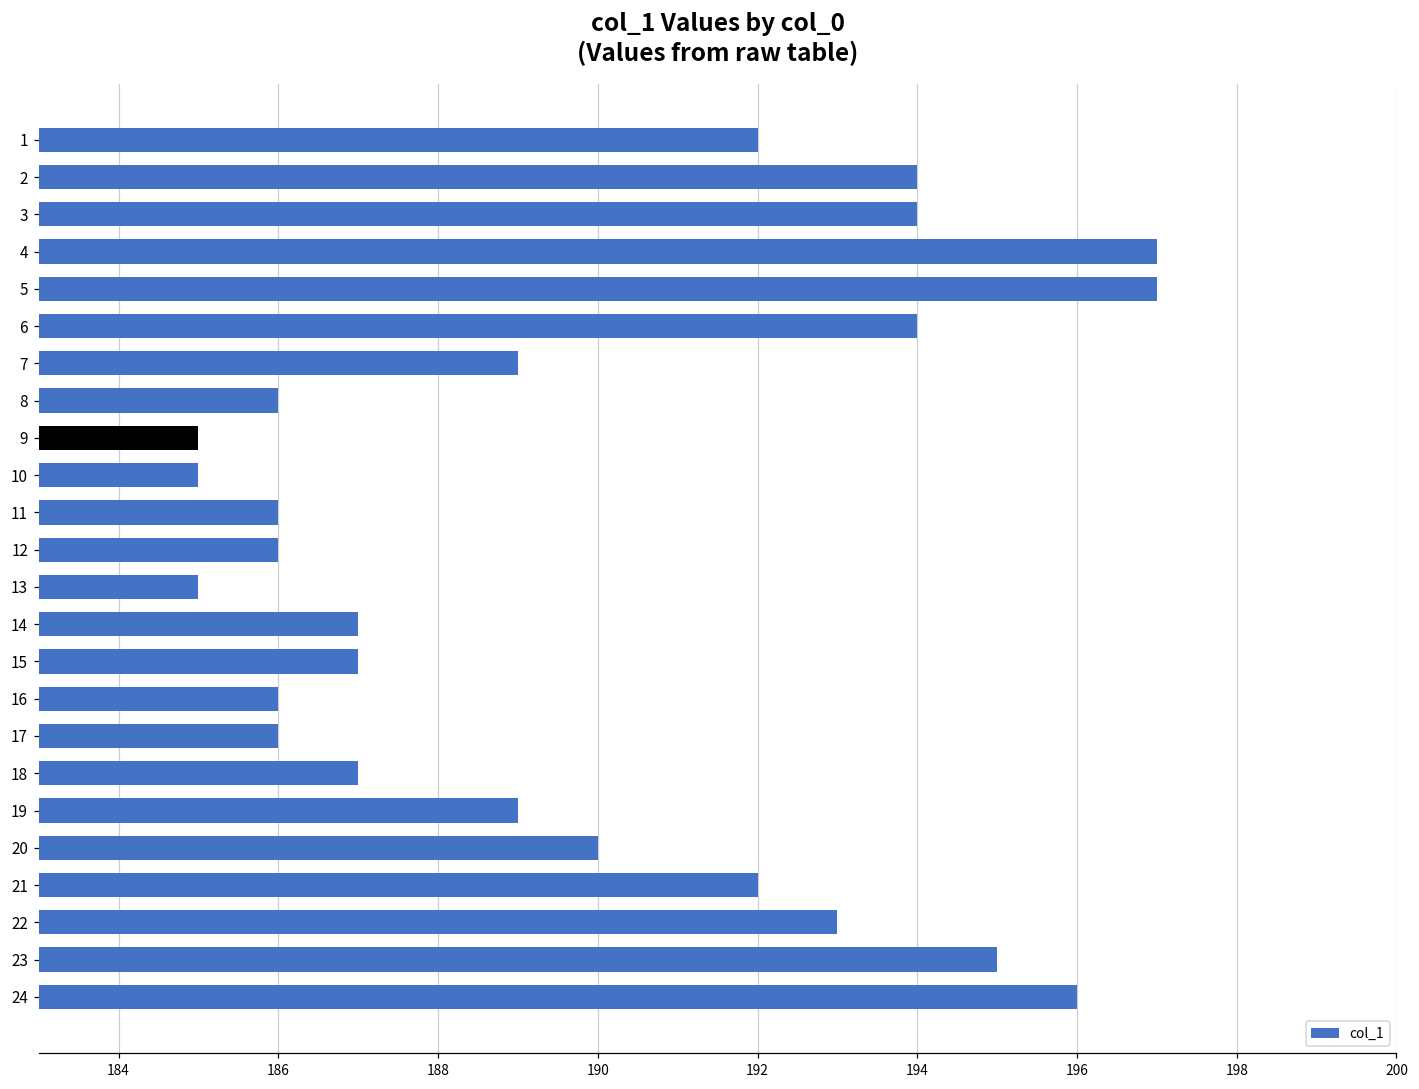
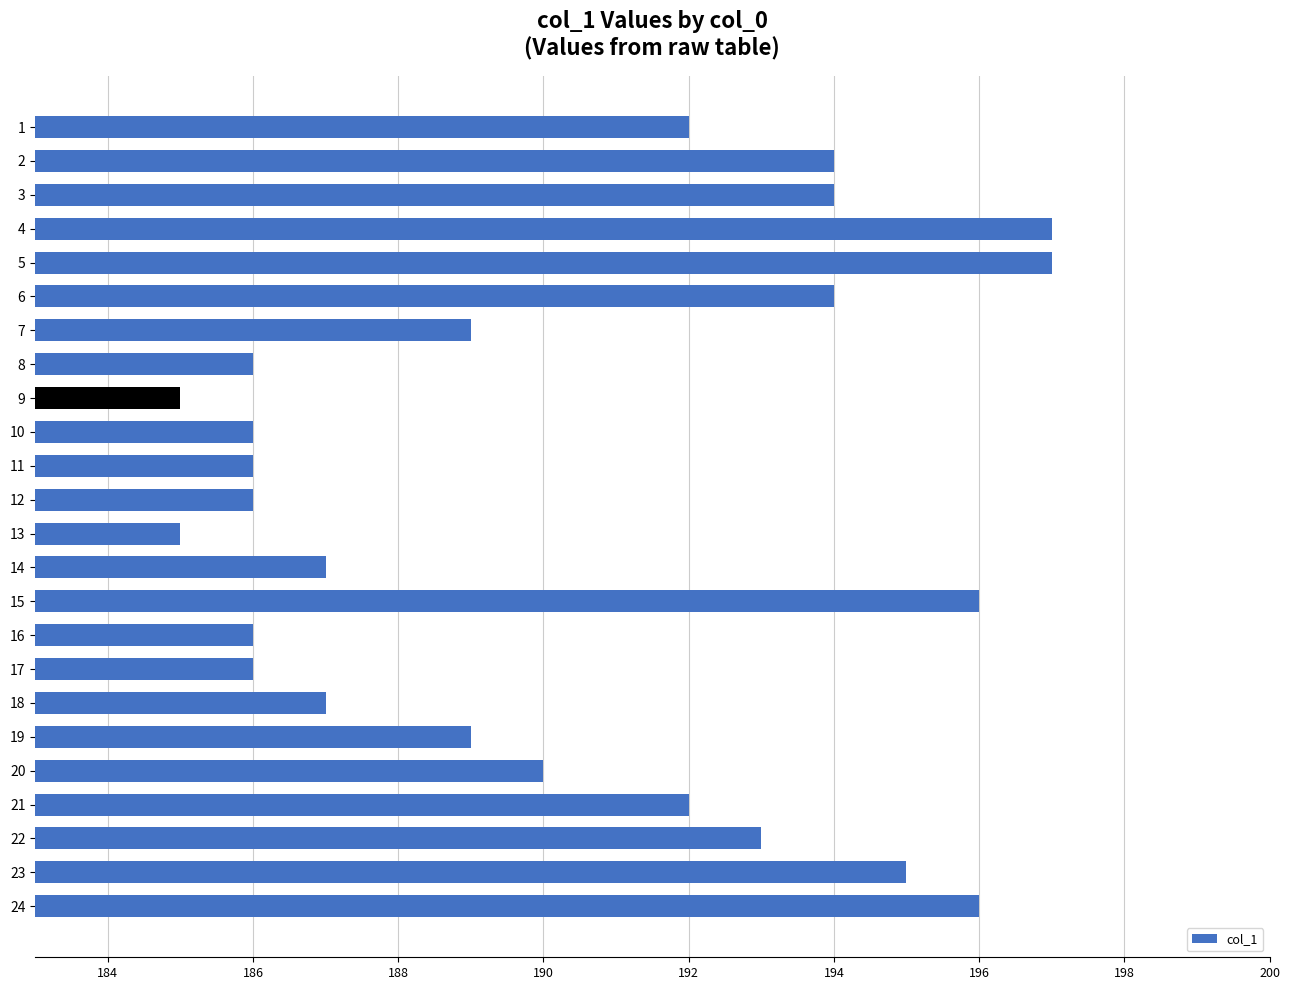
10: 185 -> 186
15: 187 -> 196
